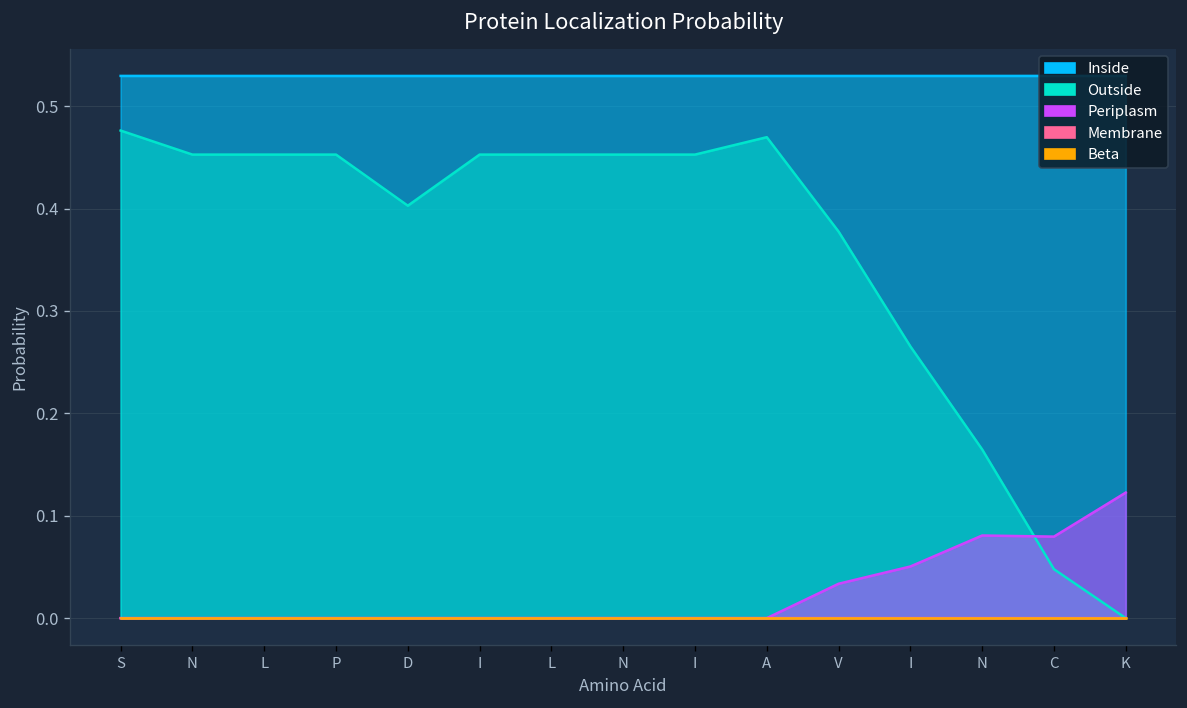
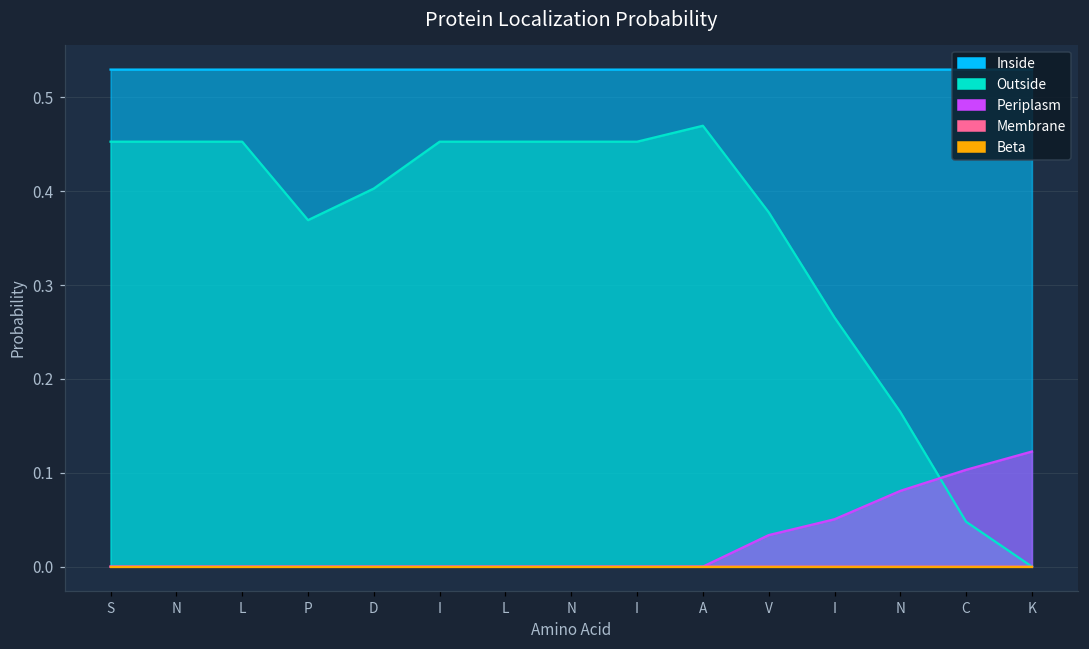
Outside, S: 0.48 -> 0.45
Outside, P: 0.45 -> 0.37
Periplasm, C: 0.08 -> 0.10
